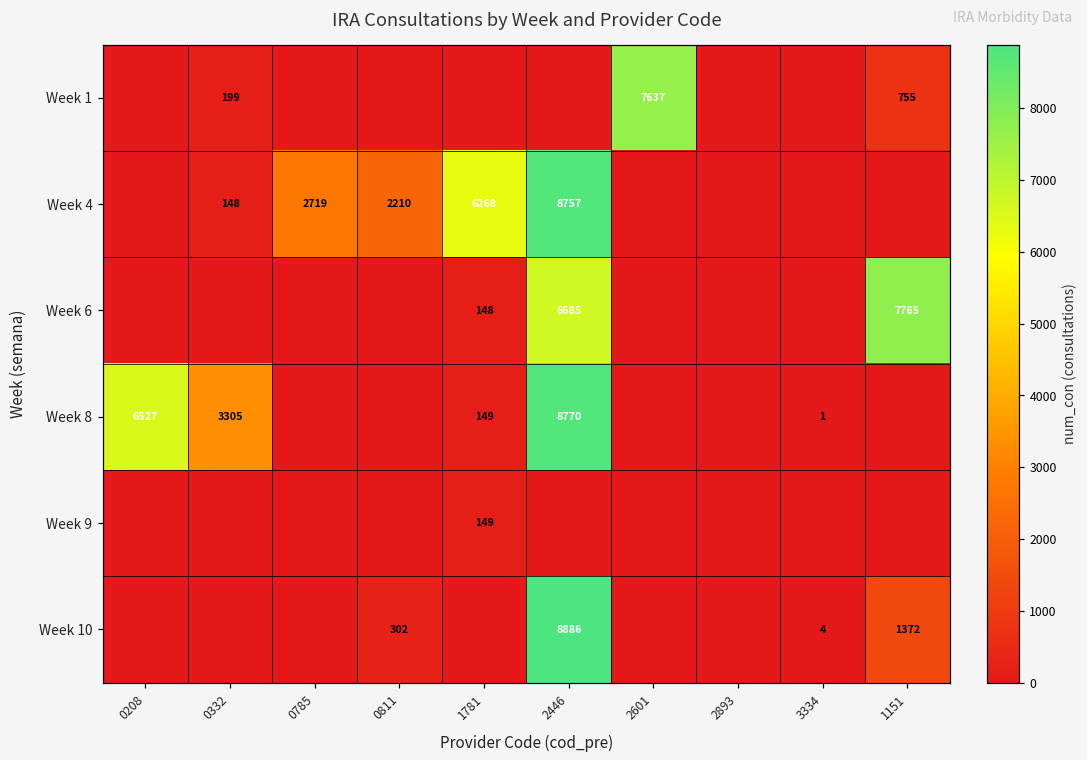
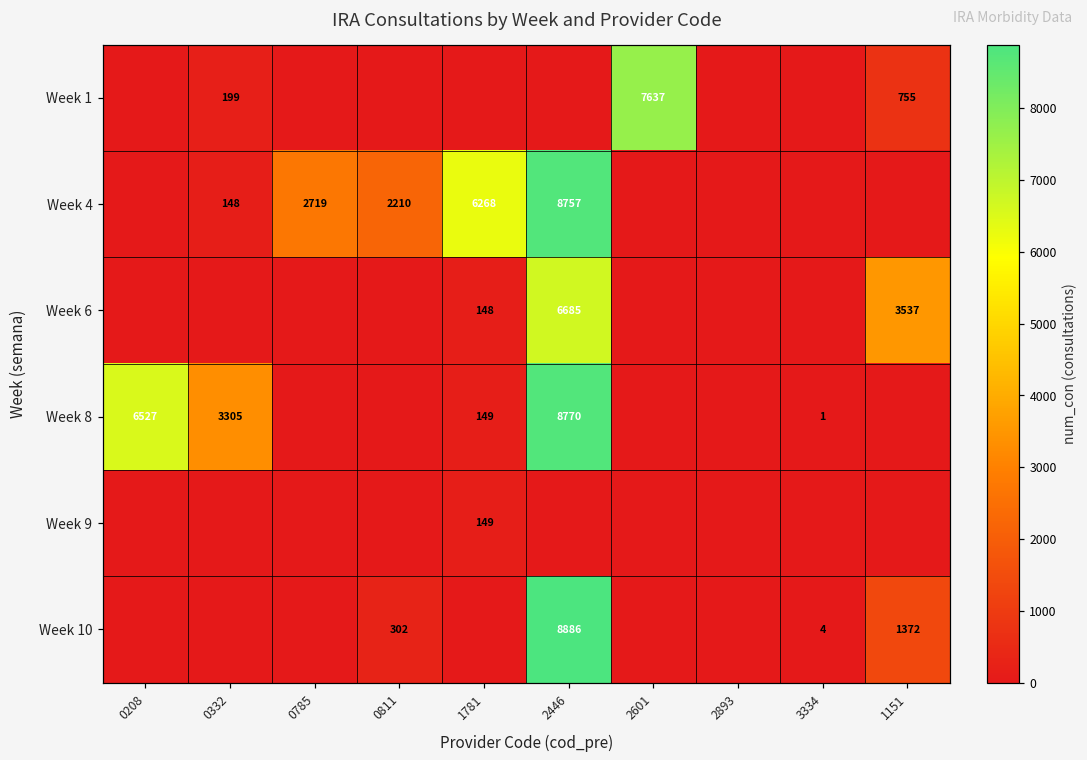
Week 6, 1151: 7765 -> 3537
